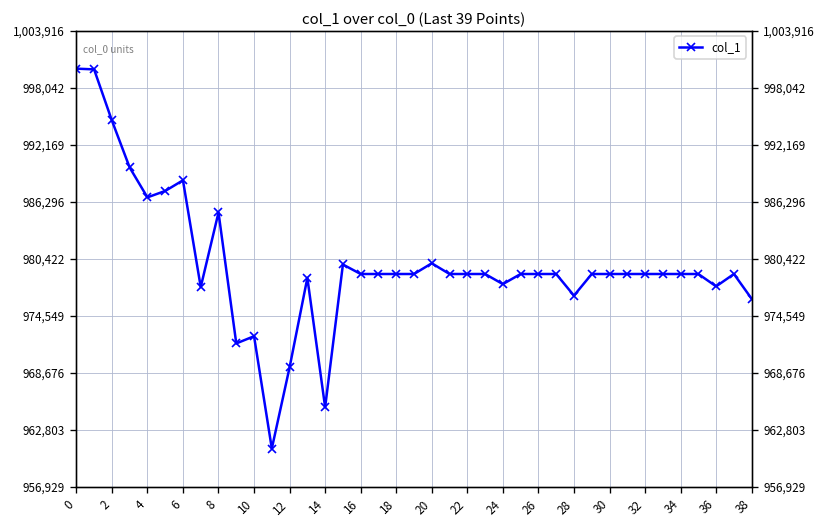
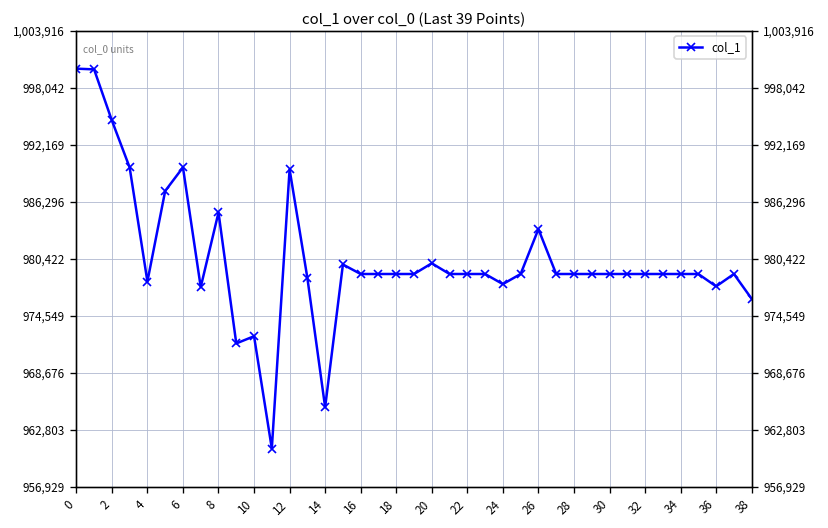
4: 987,000 -> 978,000
6: 988,000 -> 990,000
12: 969,000 -> 990,000
26: 979,000 -> 983,000
28: 977,000 -> 979,000
